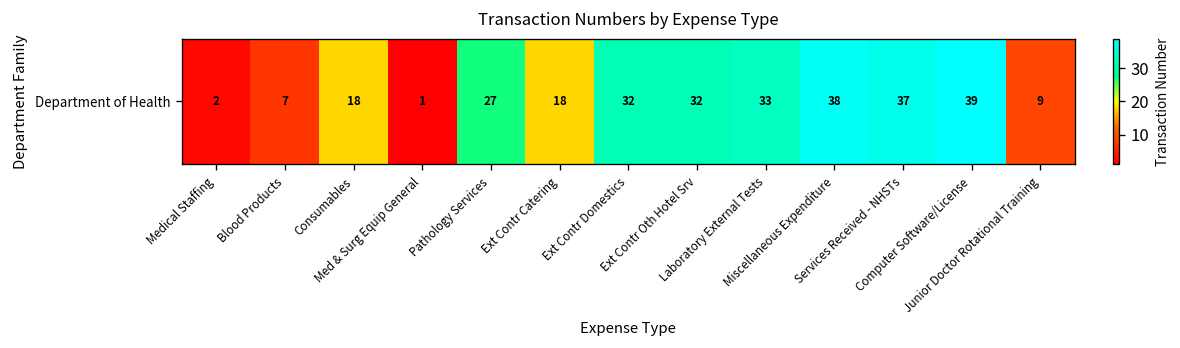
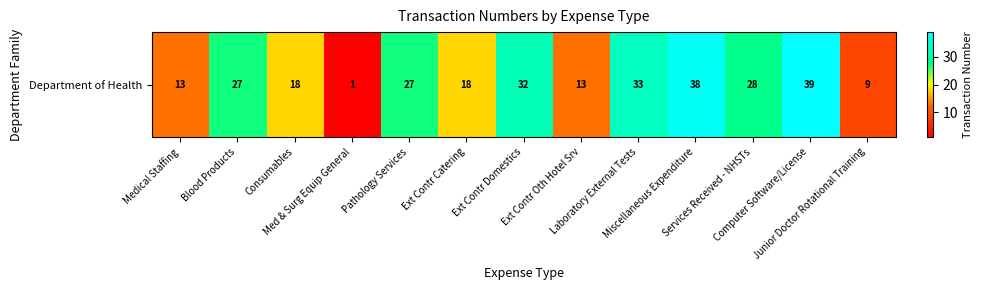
Department of Health, Medical Staffing: 2 -> 13
Department of Health, Blood Products: 7 -> 27
Department of Health, Ext Contr Oth Hotel Srv: 32 -> 13
Department of Health, Services Received - NHSTs: 37 -> 28
